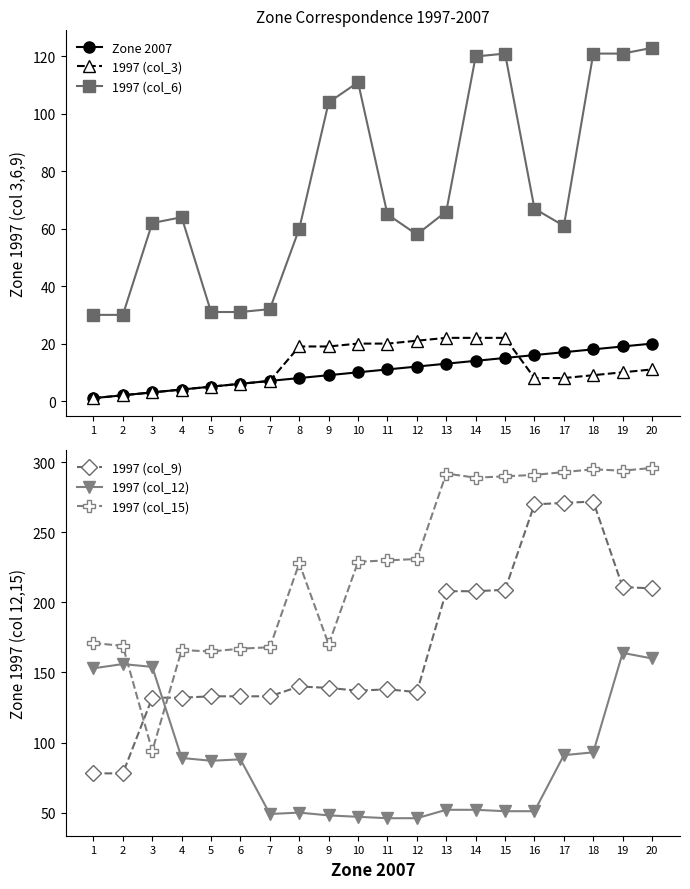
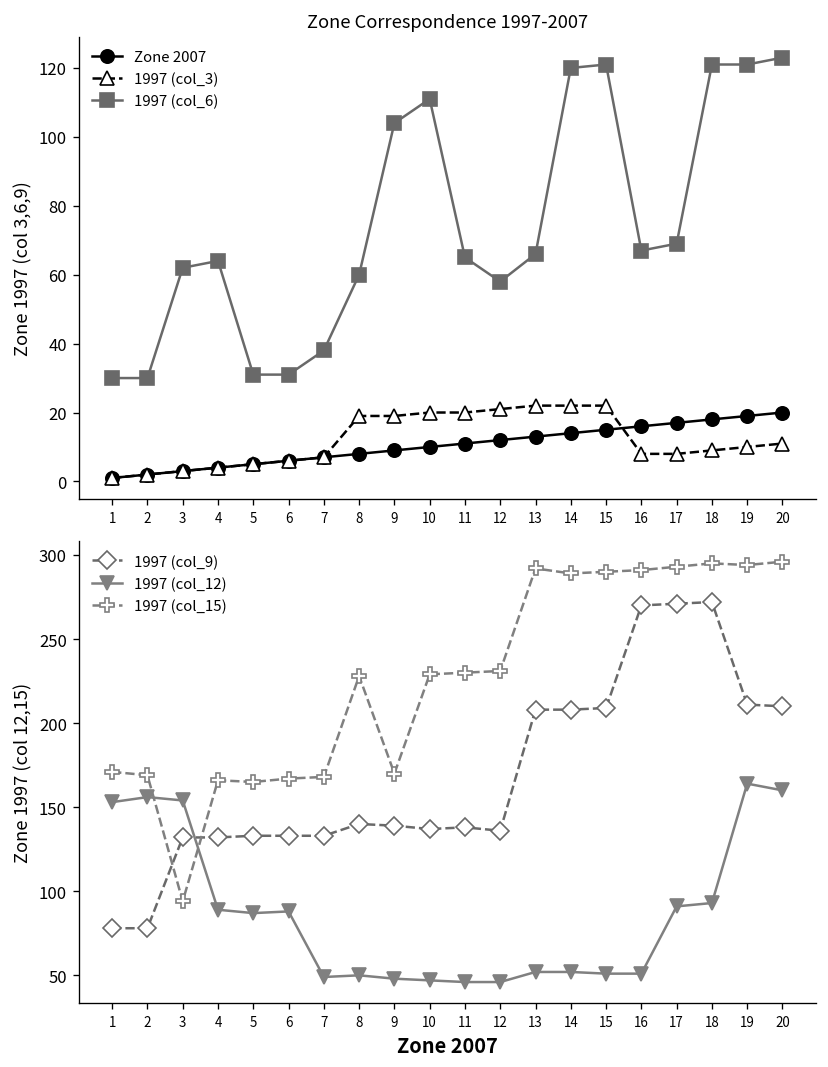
Zone Correspondence 1997-2007, 1997 (col_6), 7: 32 -> 38
Zone Correspondence 1997-2007, 1997 (col_6), 17: 61 -> 69
